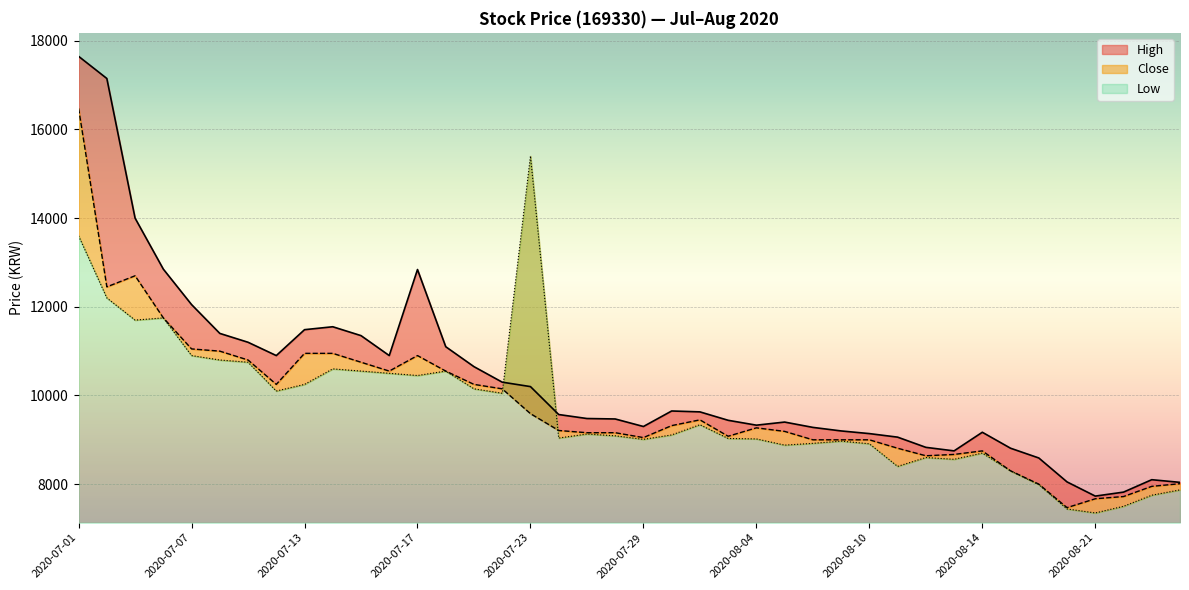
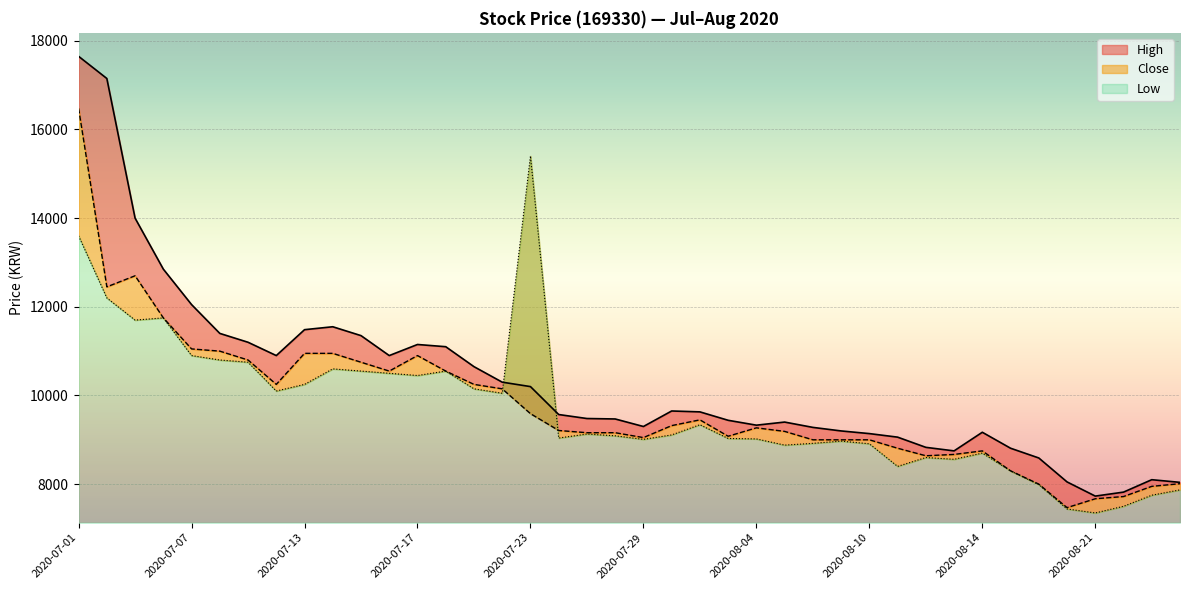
High, 2020-07-17: 12800 -> 11200
